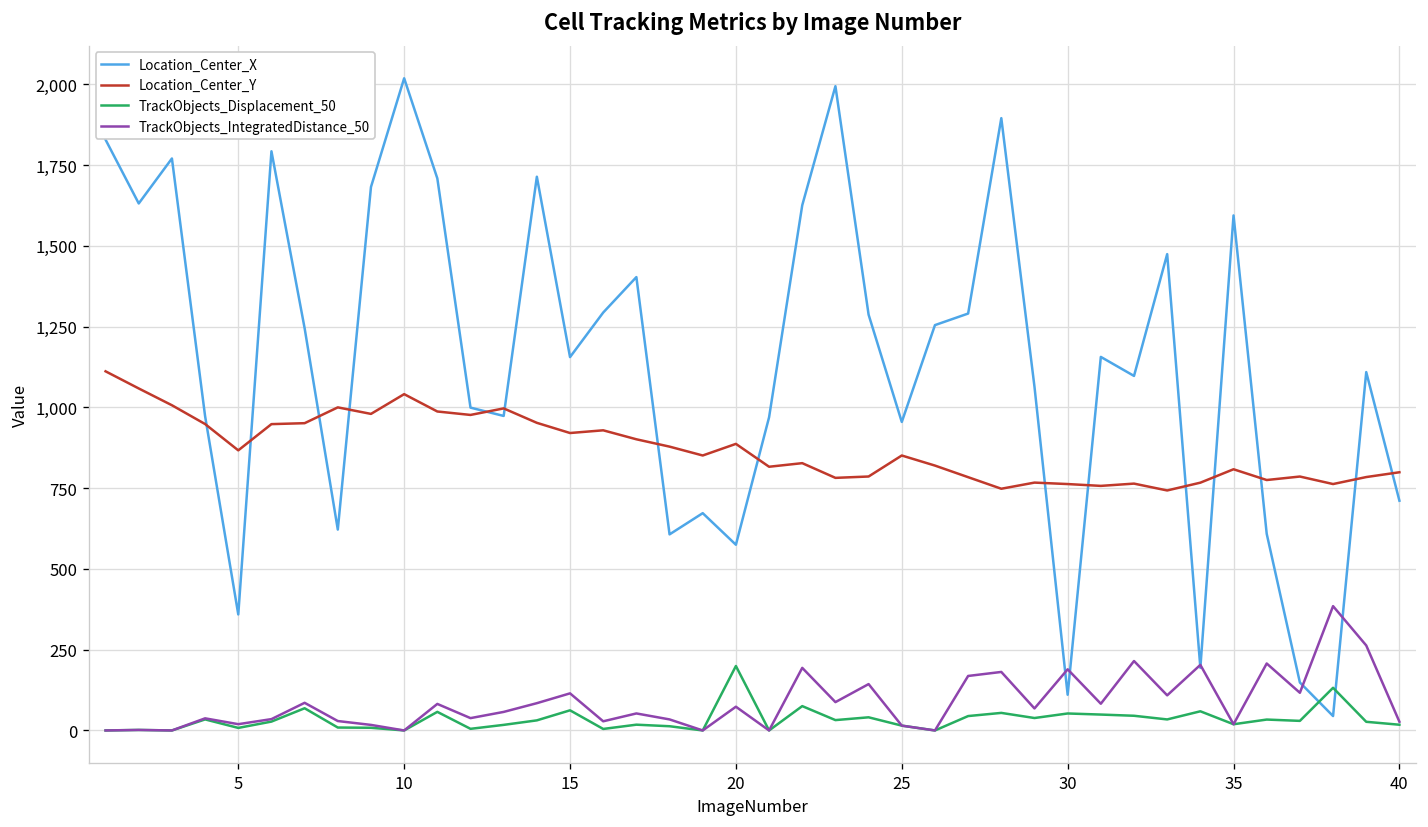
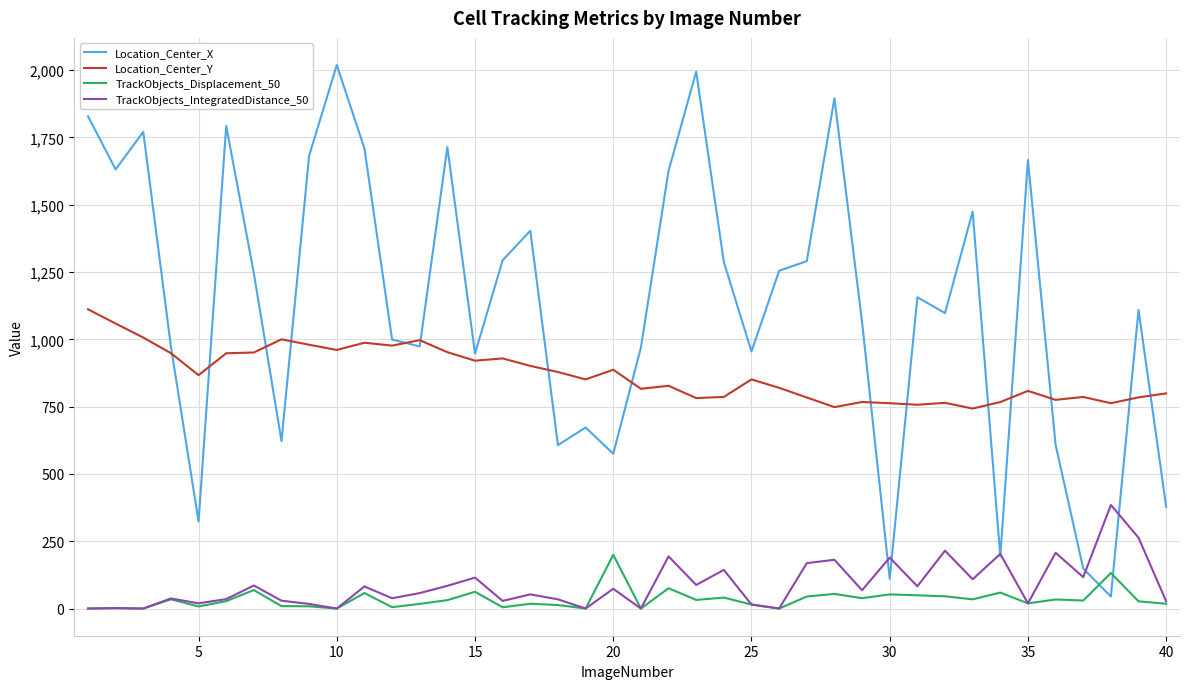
Location_Center_X, 5: 360 -> 320
Location_Center_Y, 10: 1,040 -> 960
Location_Center_X, 15: 1,160 -> 950
Location_Center_X, 35: 1,590 -> 1,670
Location_Center_X, 40: 710 -> 380
